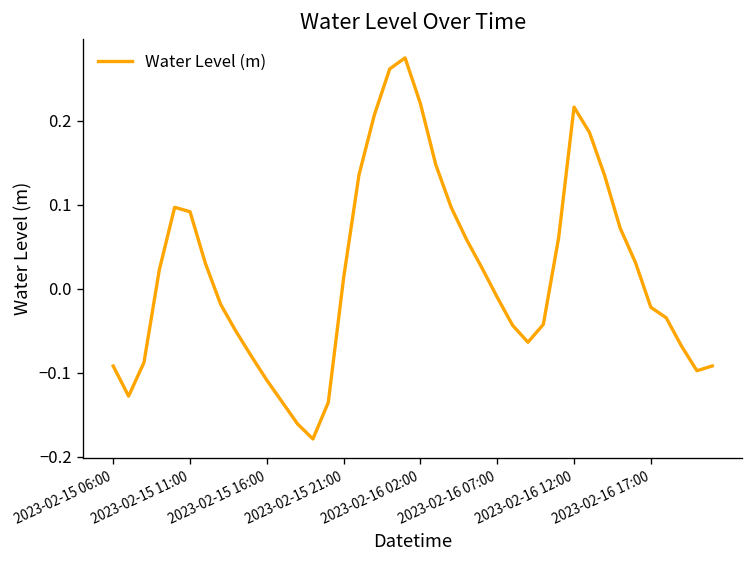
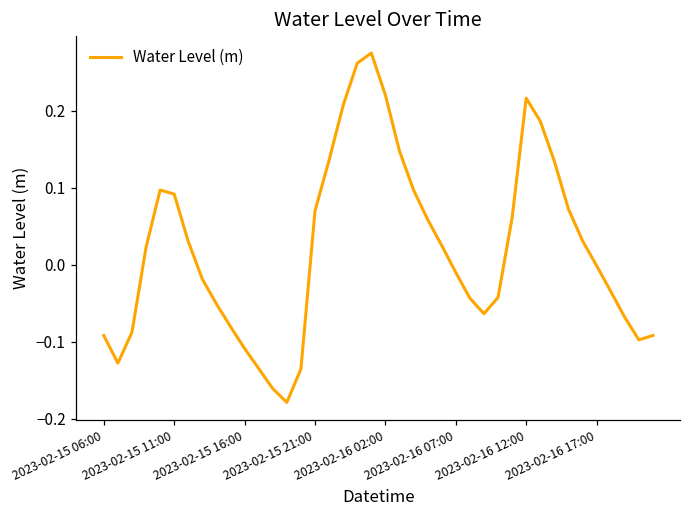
2023-02-15 21:00: 0.01 -> 0.07
2023-02-16 17:00: -0.02 -> 0.00
